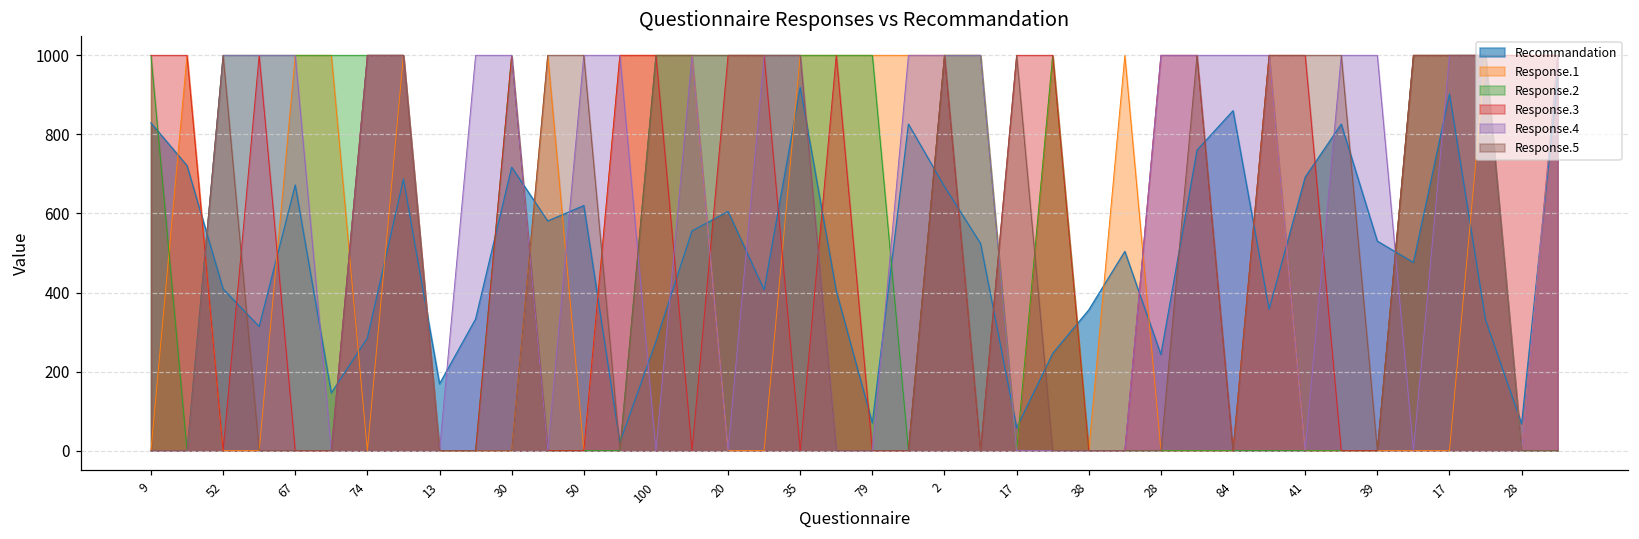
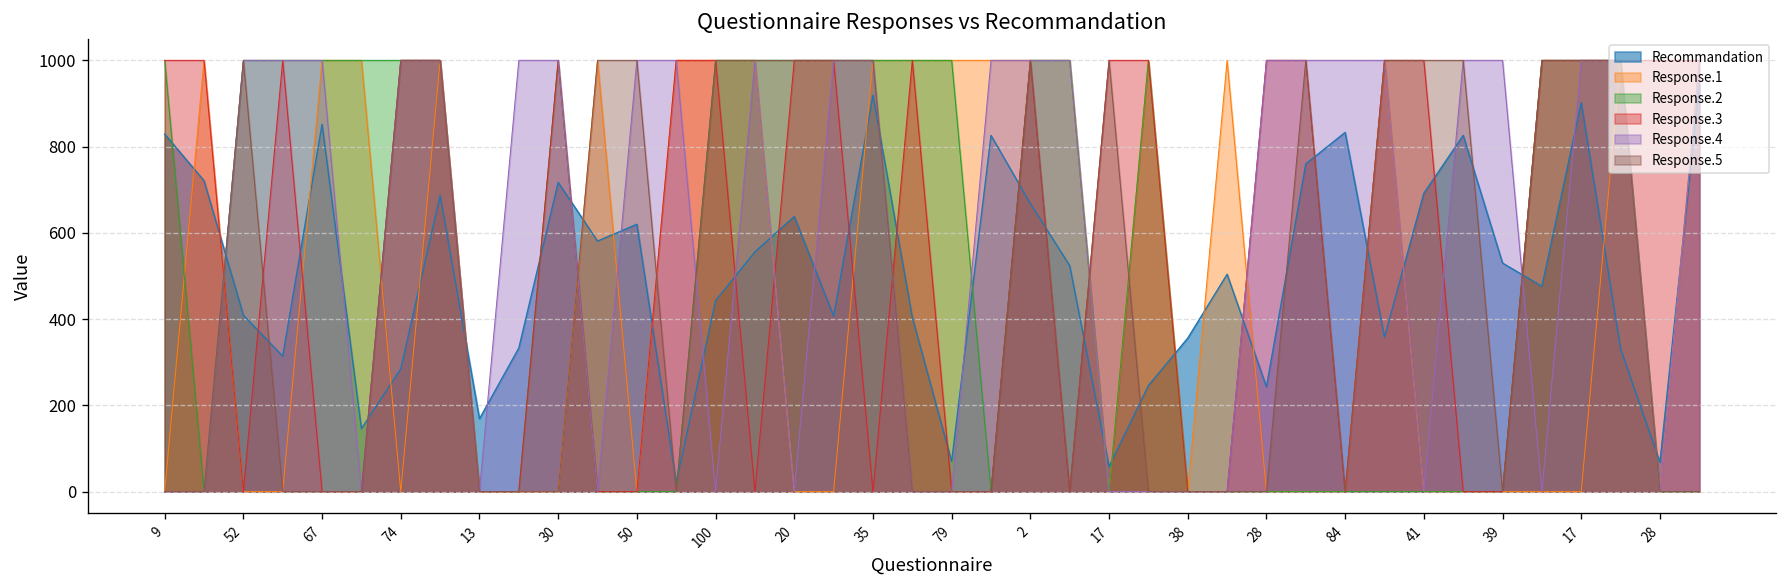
Recommandation, 67: 670 -> 850
Recommandation, 100: 280 -> 440
Recommandation, 20: 610 -> 640
Recommandation, 84: 860 -> 830
